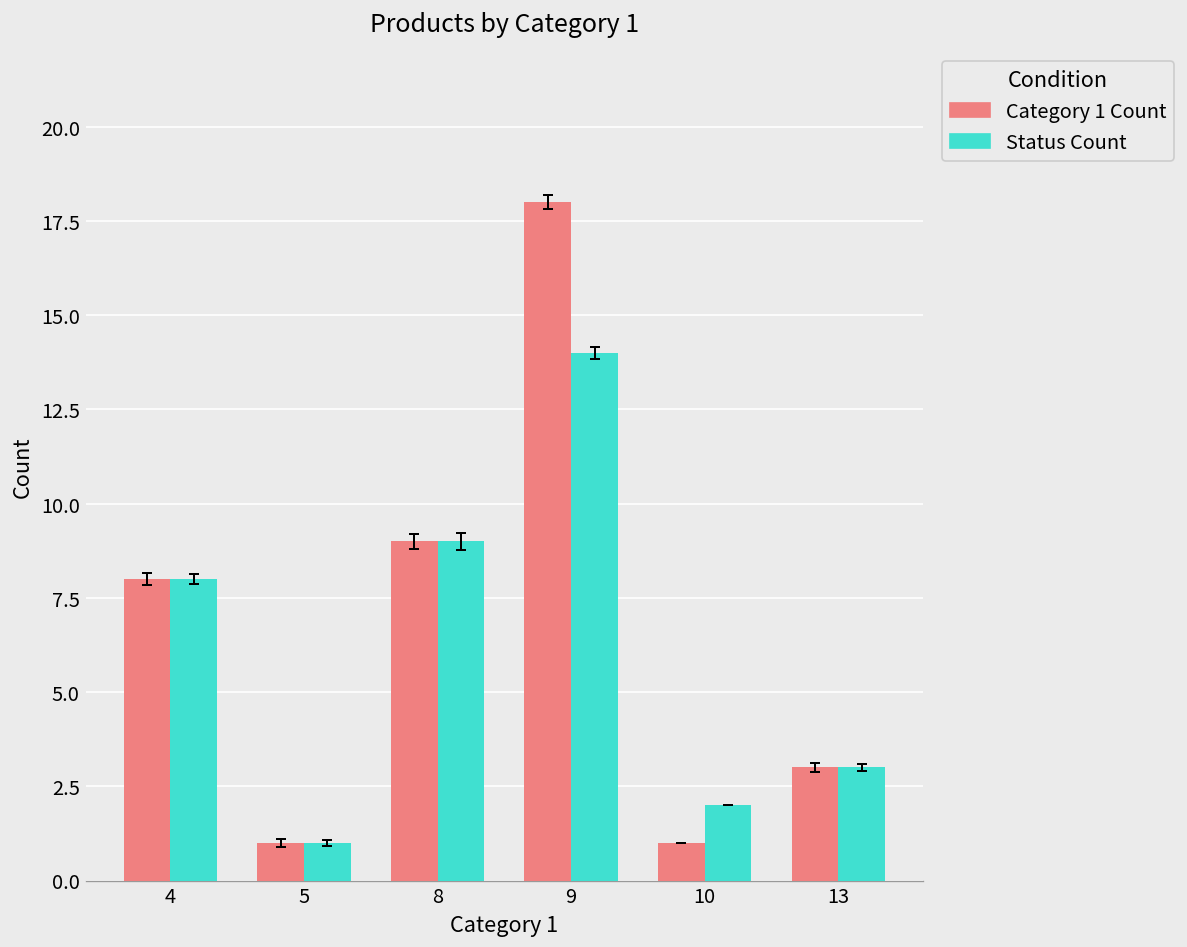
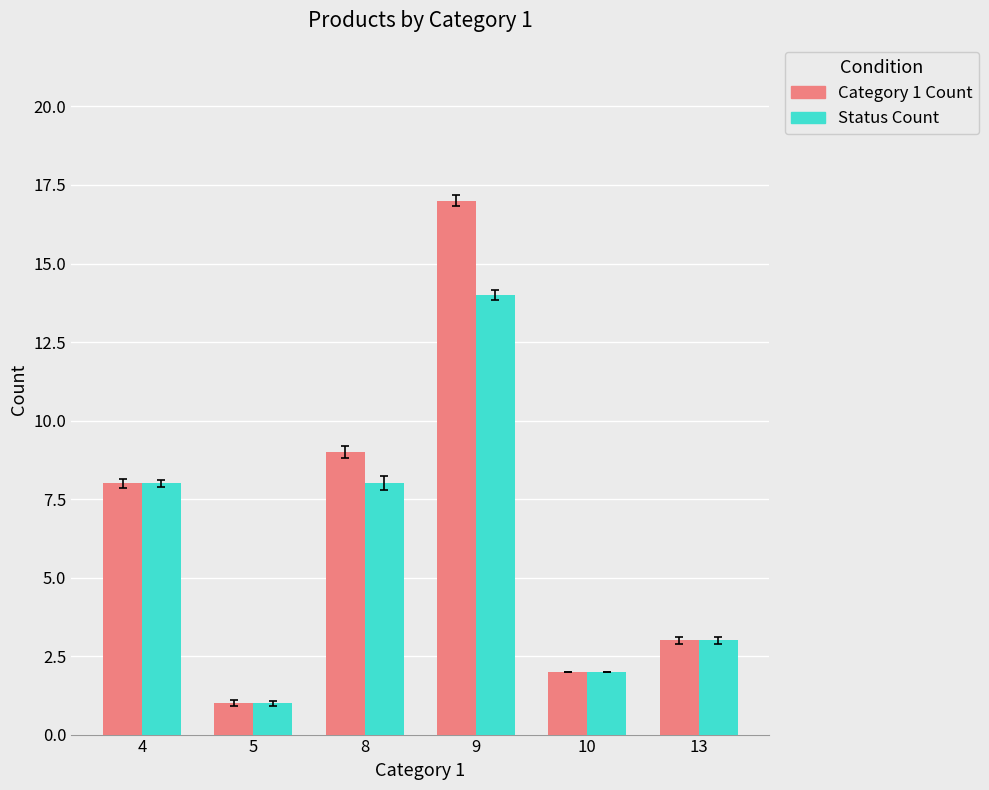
Status Count, 8: 9 -> 8
Category 1 Count, 9: 18 -> 17
Category 1 Count, 10: 1 -> 2
